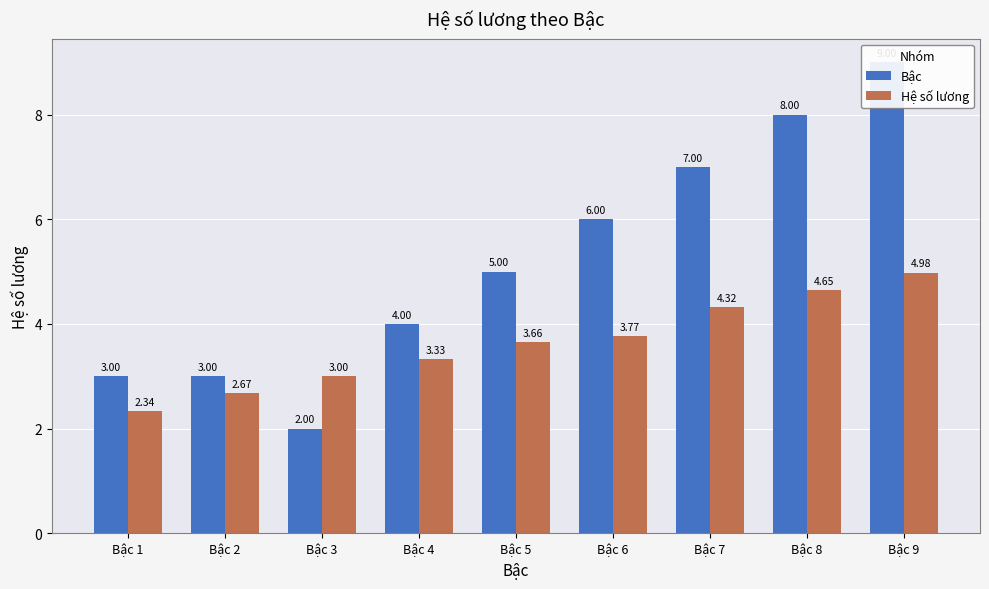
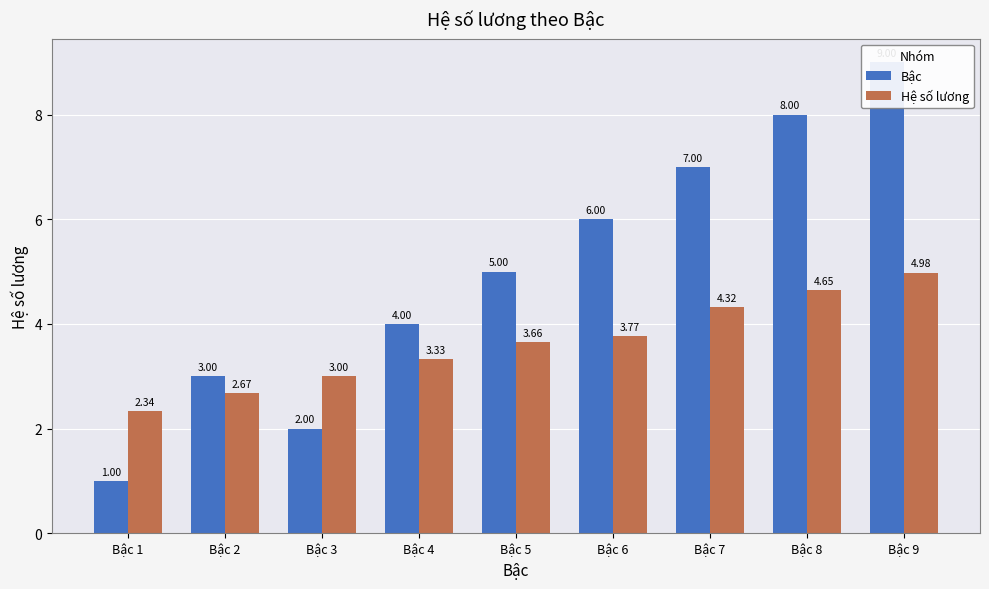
Bậc, Bậc 1: 3.00 -> 1.00
